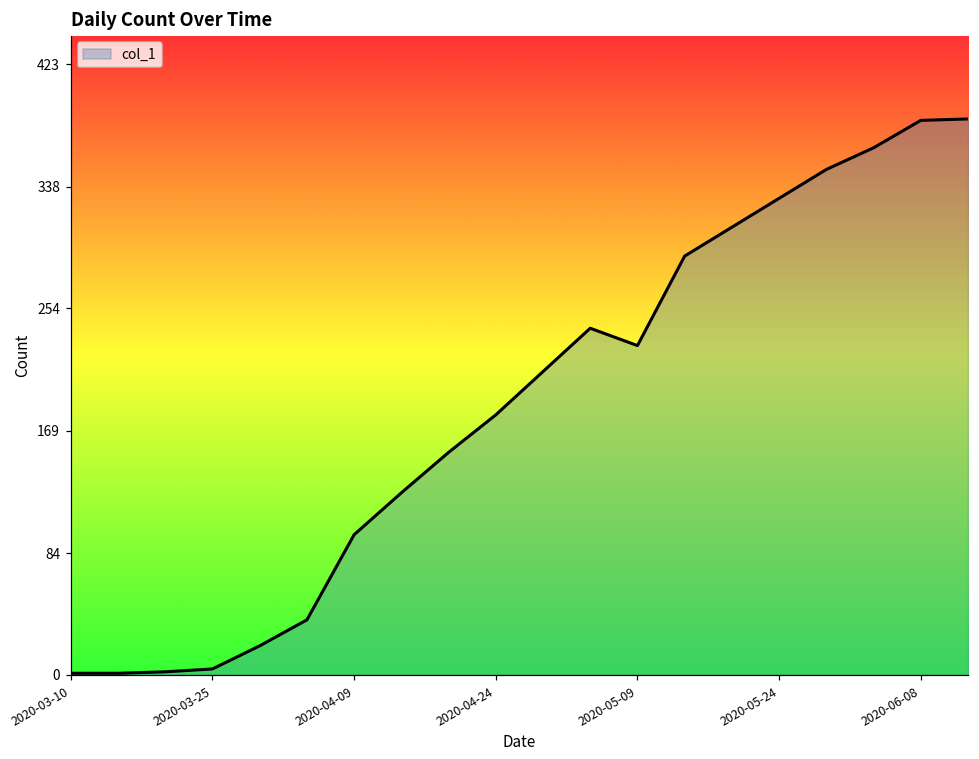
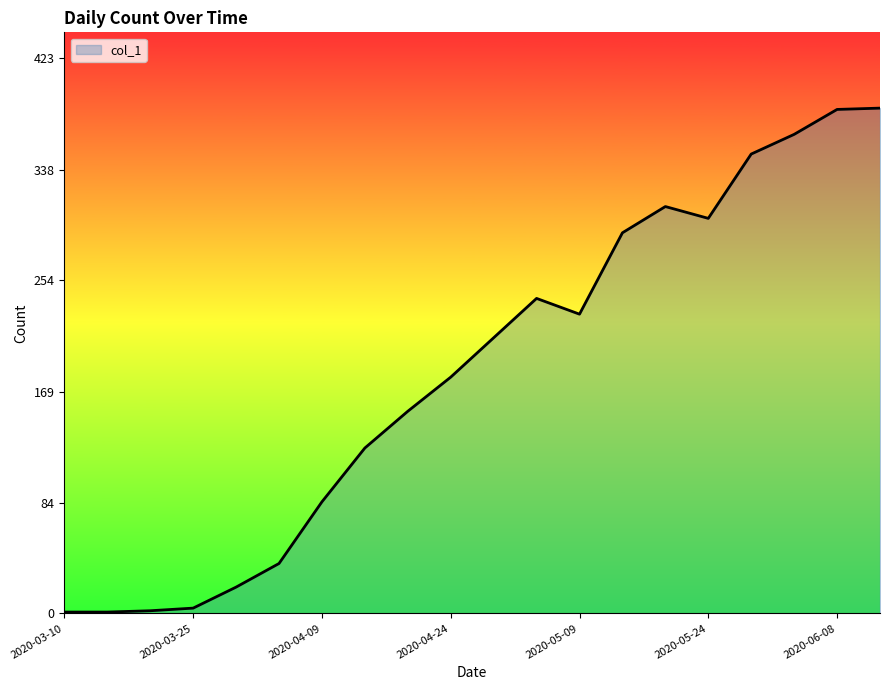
2020-04-09: 97 -> 85
2020-05-24: 330 -> 301
